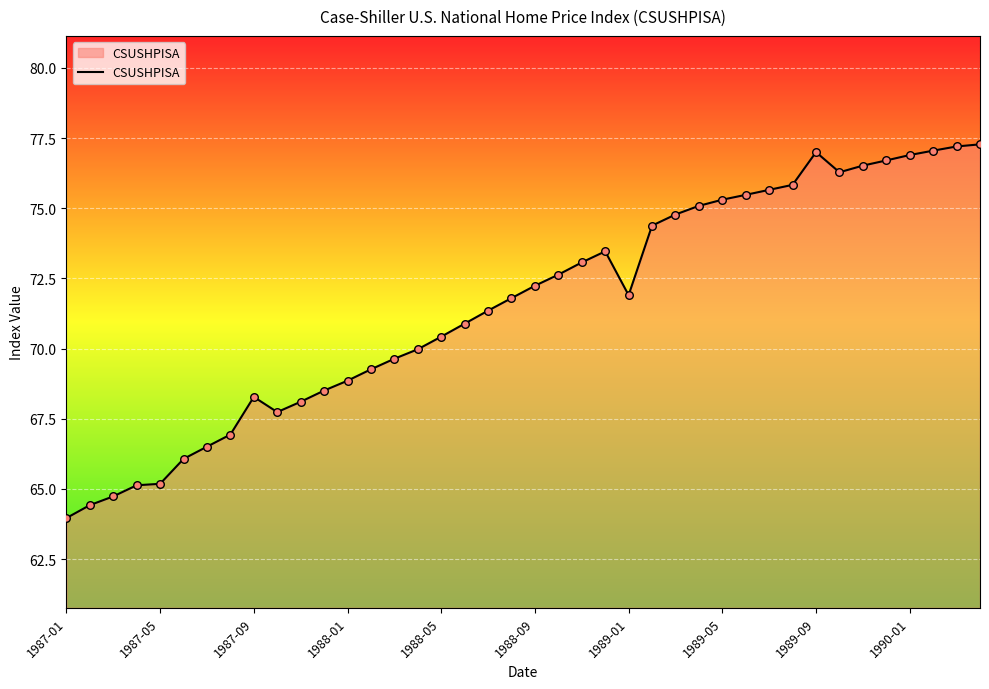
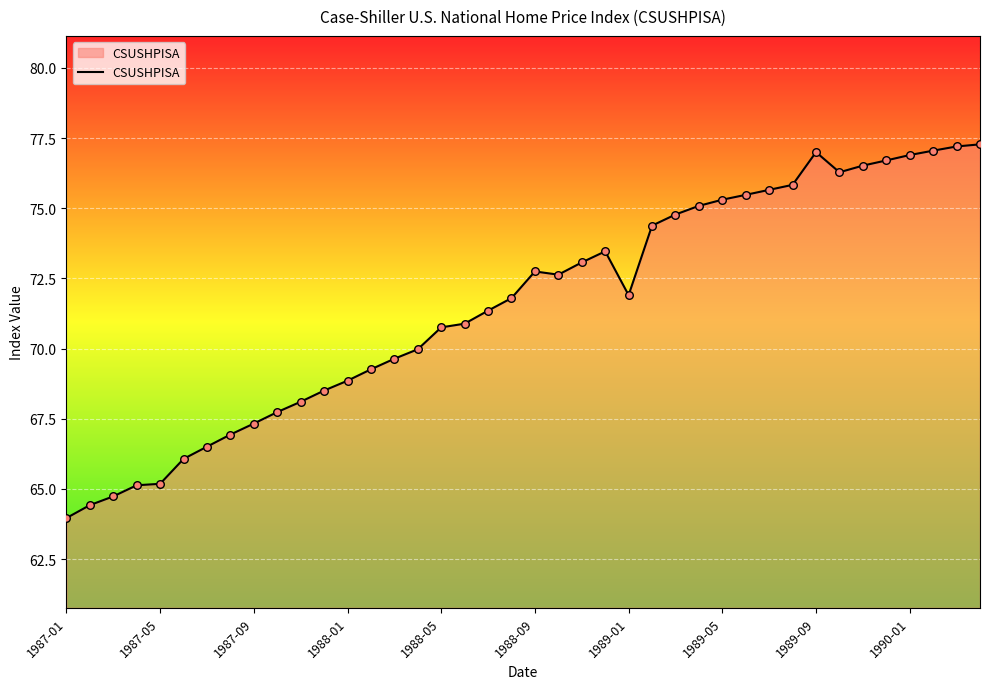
1987-09: 68.3 -> 67.3
1988-05: 70.4 -> 70.8
1988-09: 72.2 -> 72.8
